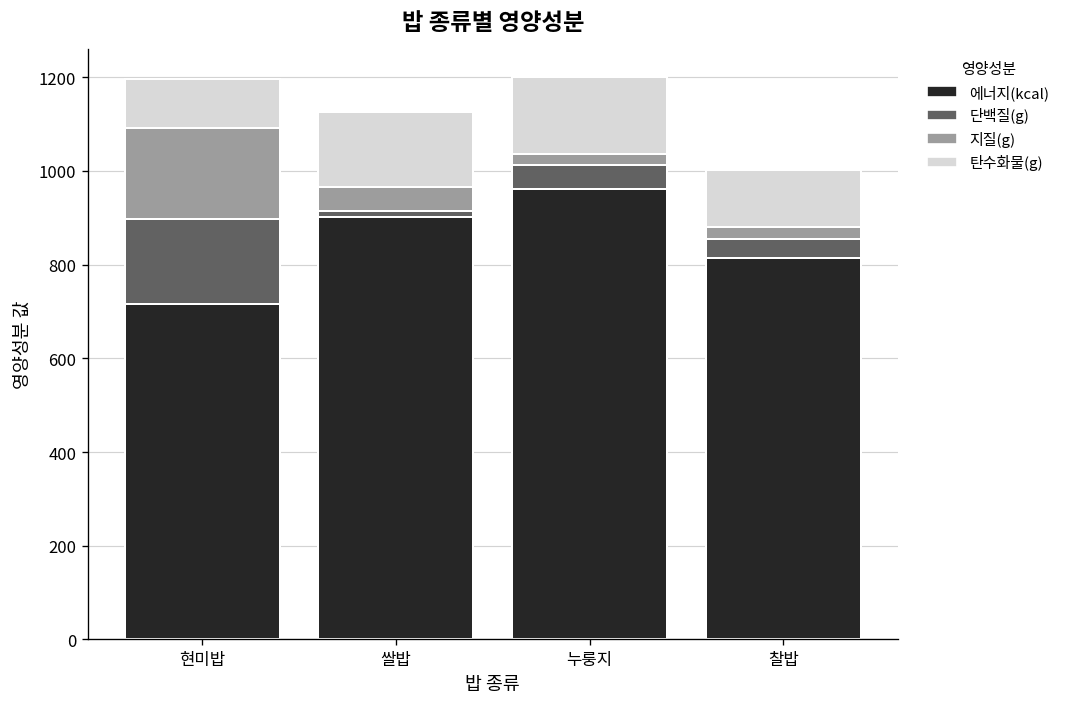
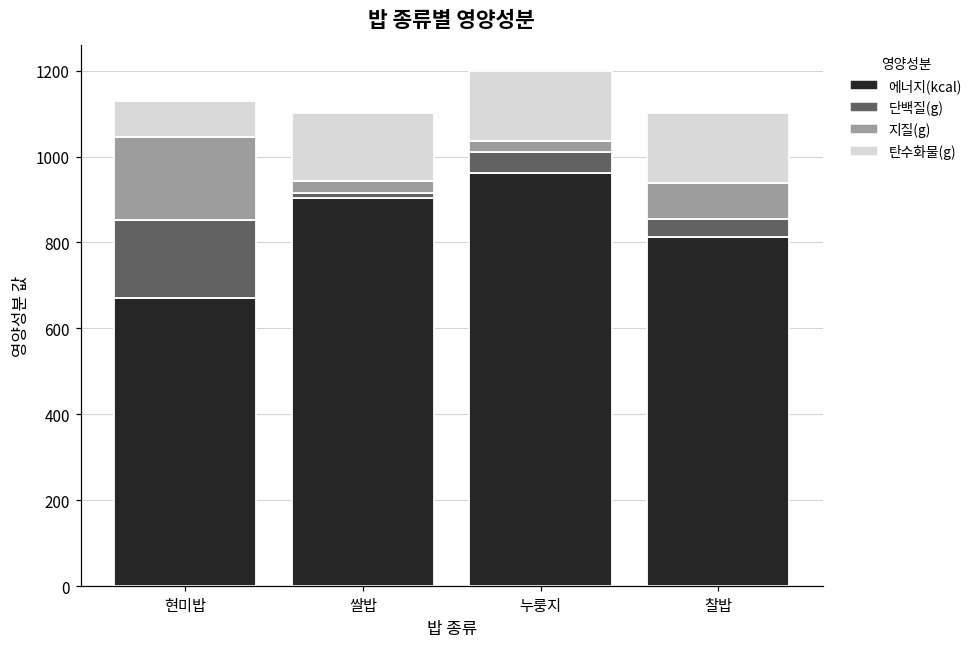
에너지(kcal), 현미밥: 720 -> 670
탄수화물(g), 현미밥: 110 -> 80
지질(g), 쌀밥: 50 -> 30
지질(g), 찰밥: 30 -> 80
탄수화물(g), 찰밥: 120 -> 160
